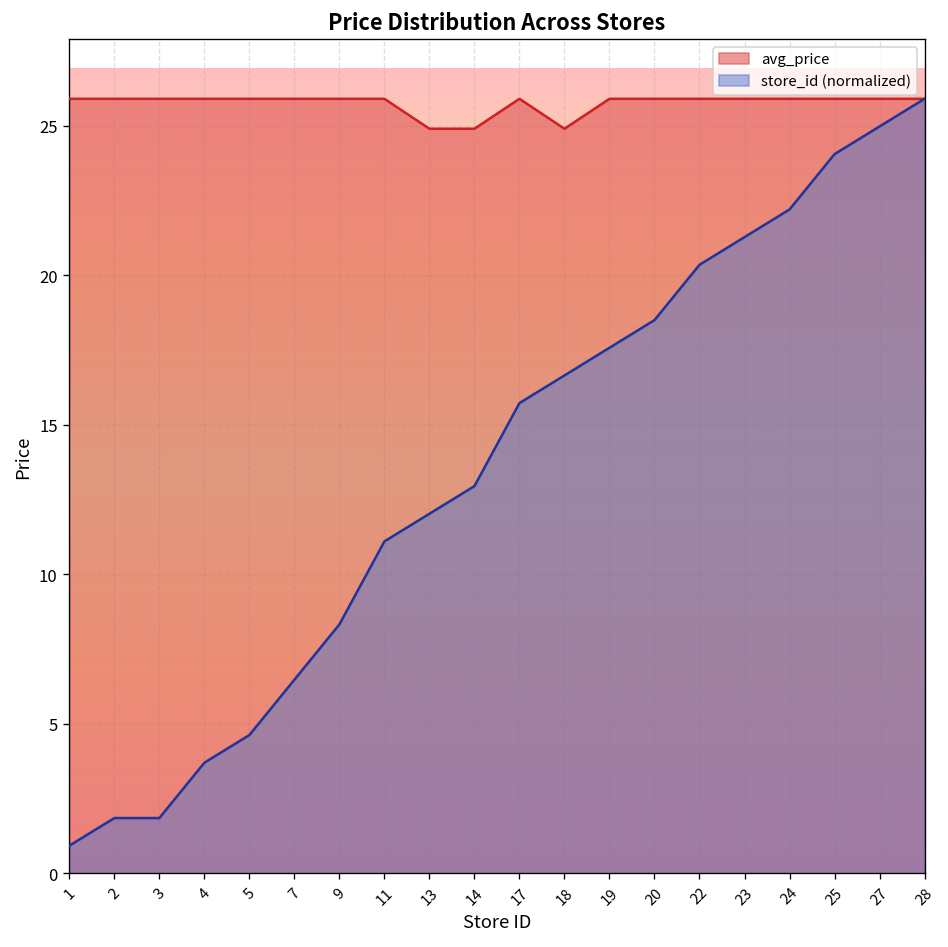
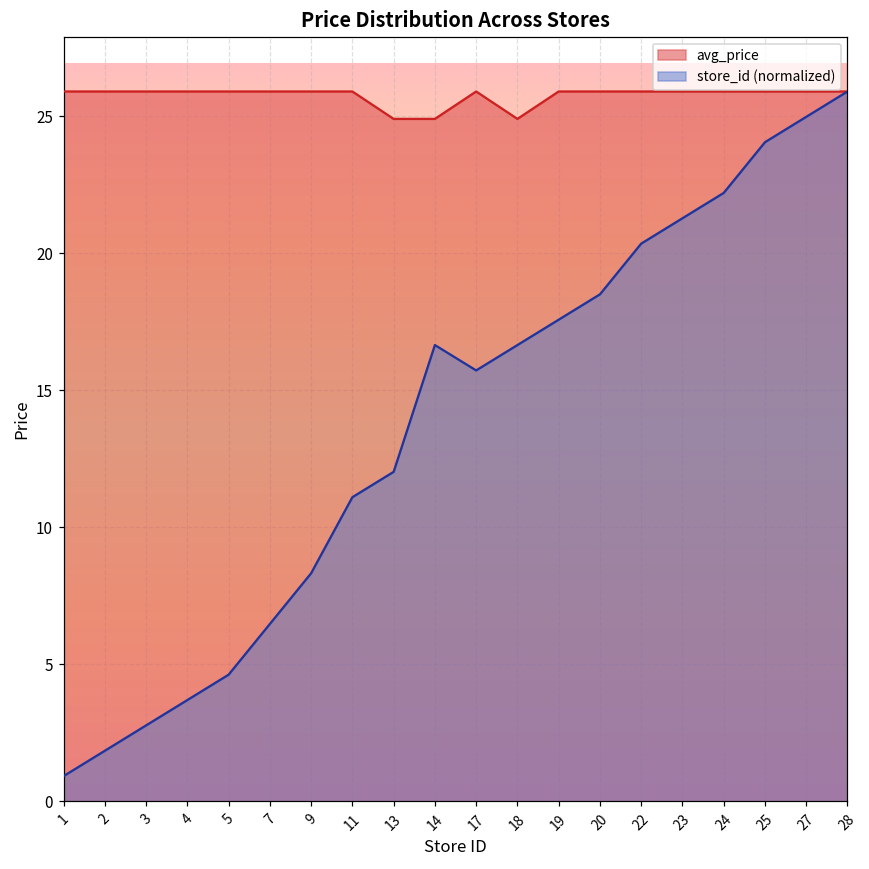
store_id (normalized), 3: 1.8 -> 2.8
store_id (normalized), 14: 13.0 -> 16.7
